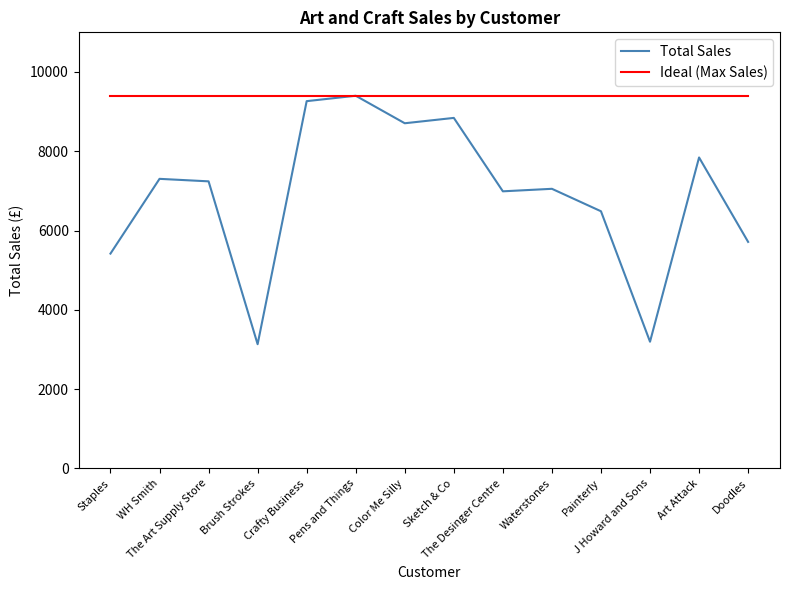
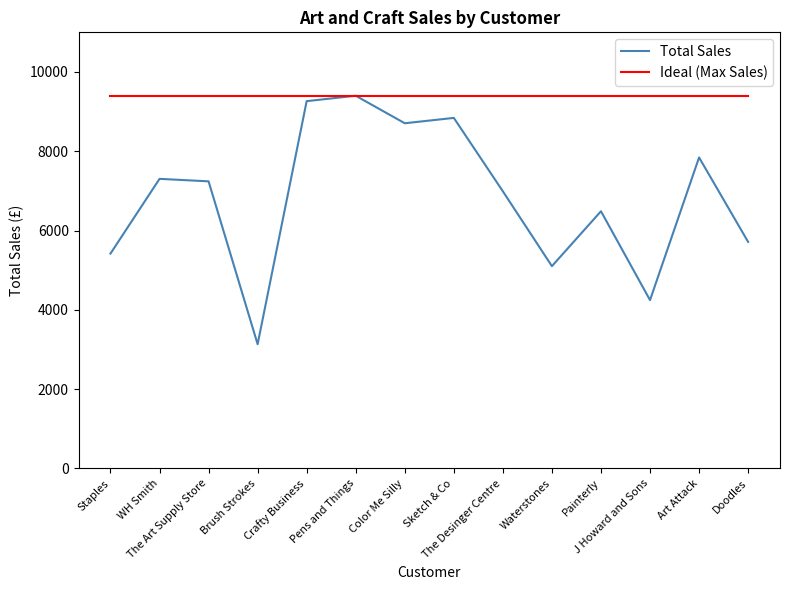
Total Sales, Waterstones: 7100 -> 5100
Total Sales, J Howard and Sons: 3200 -> 4200
